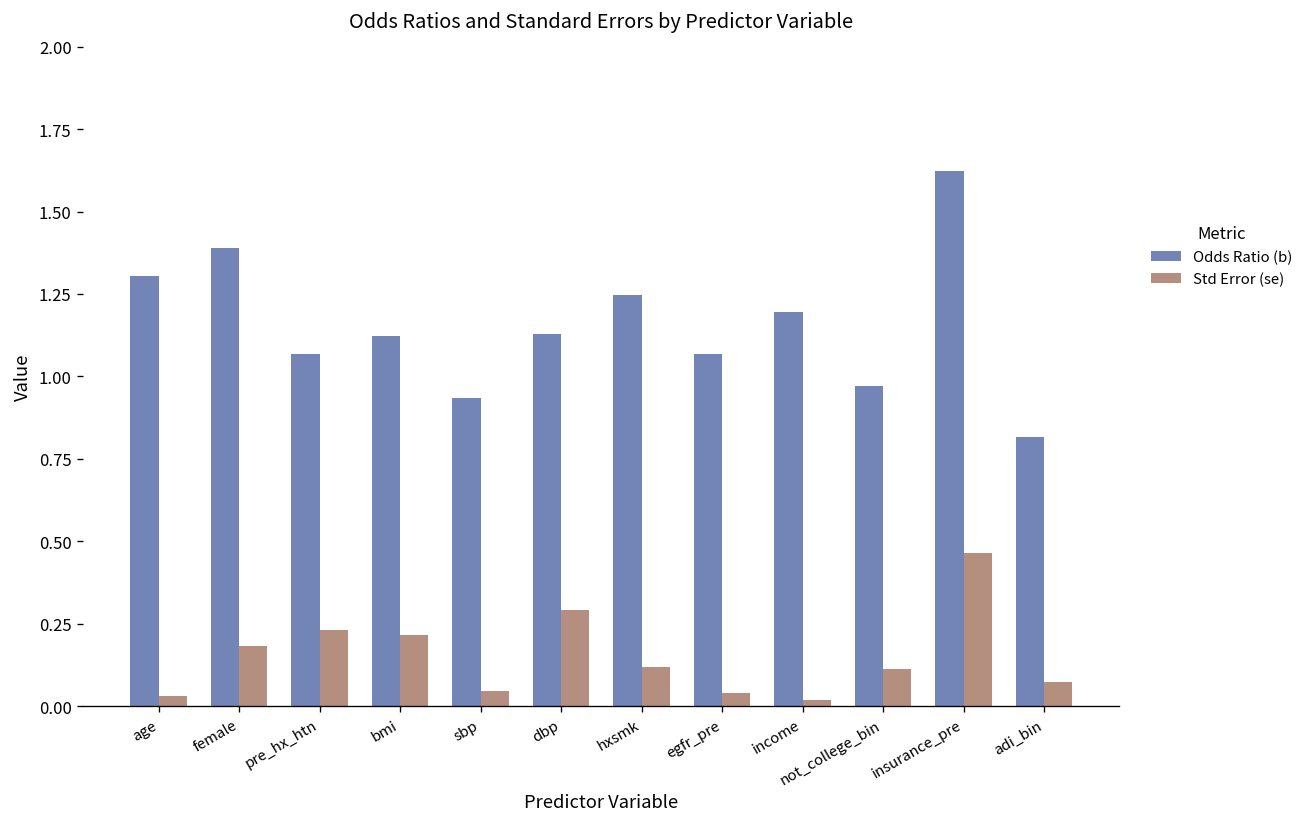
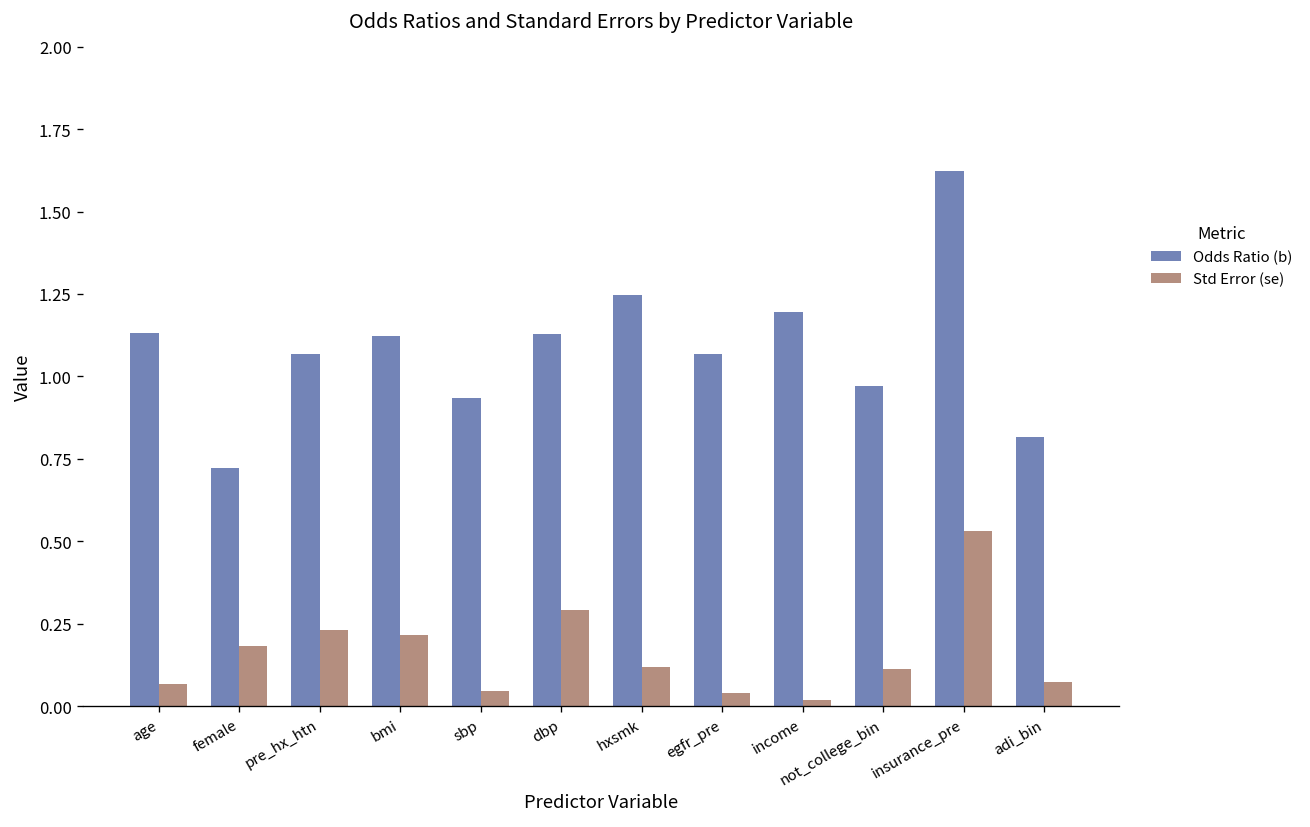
Odds Ratio (b), age: 1.30 -> 1.13
Std Error (se), age: 0.03 -> 0.07
Odds Ratio (b), female: 1.39 -> 0.72
Std Error (se), insurance_pre: 0.46 -> 0.53
